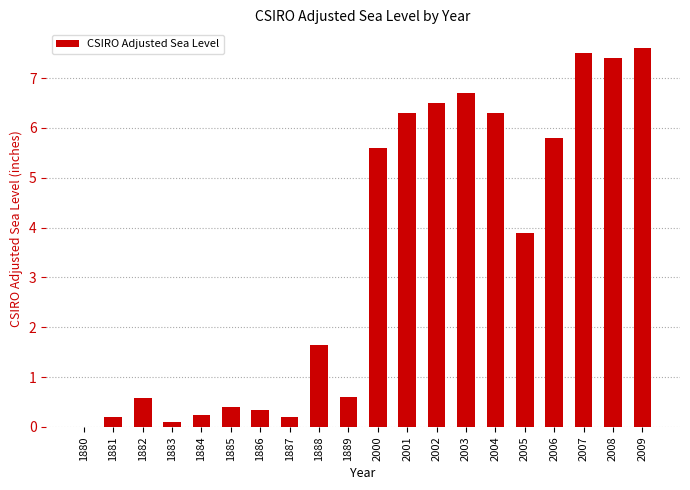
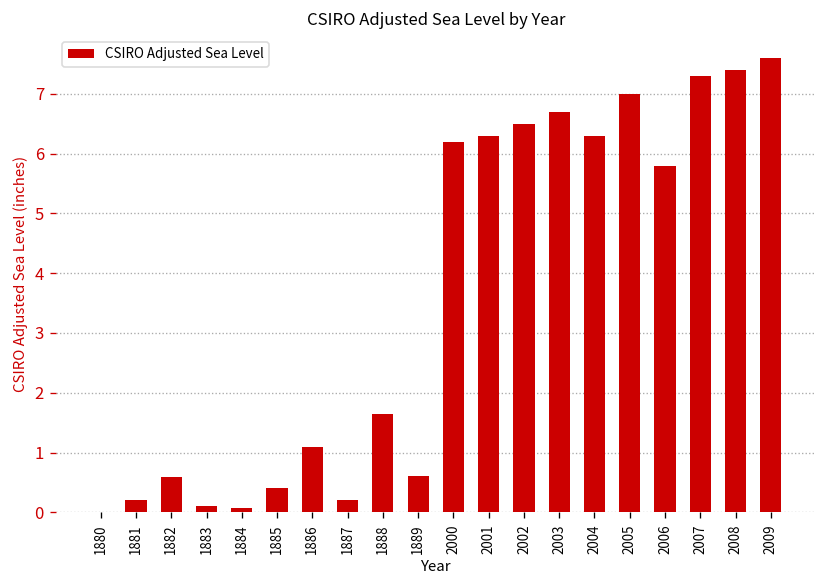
1884: 0.3 -> 0.1
1886: 0.4 -> 1.1
2000: 5.6 -> 6.2
2005: 3.9 -> 7.0
2007: 7.5 -> 7.3
